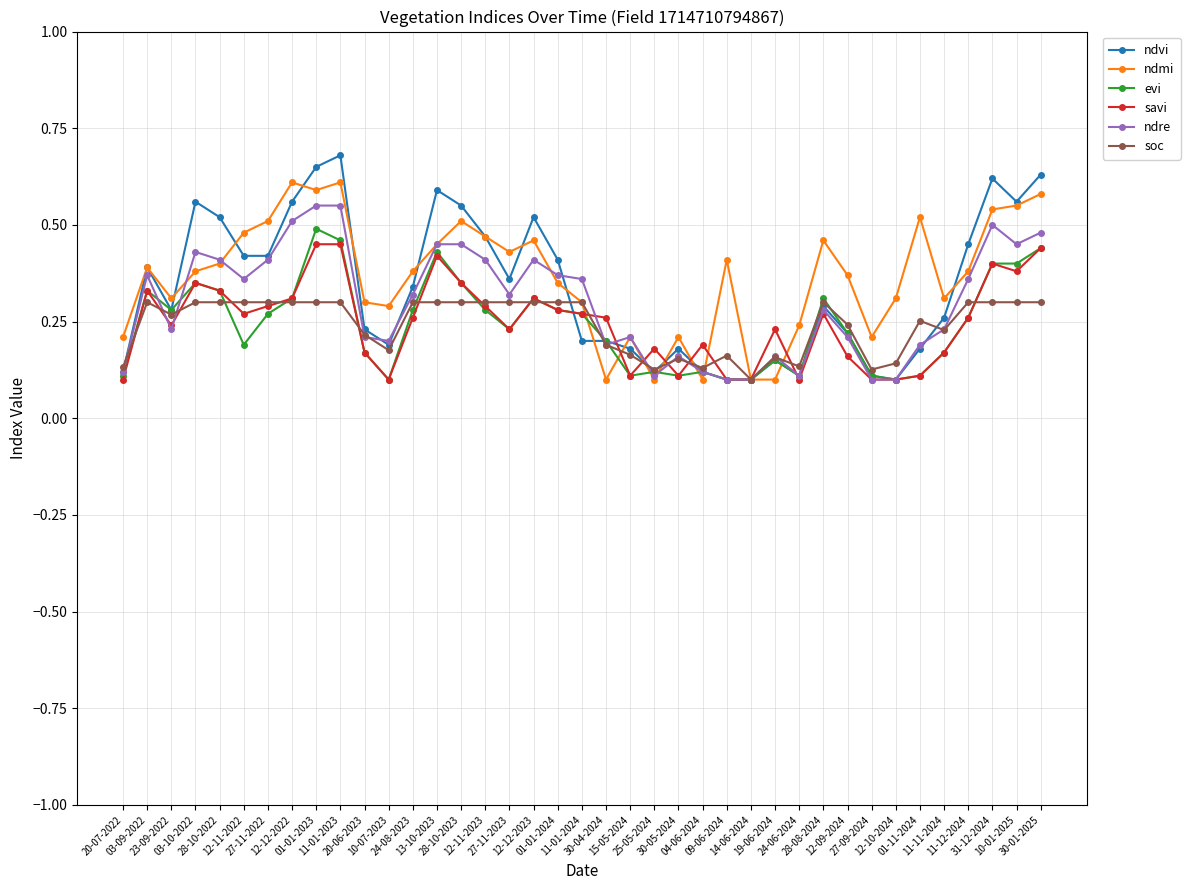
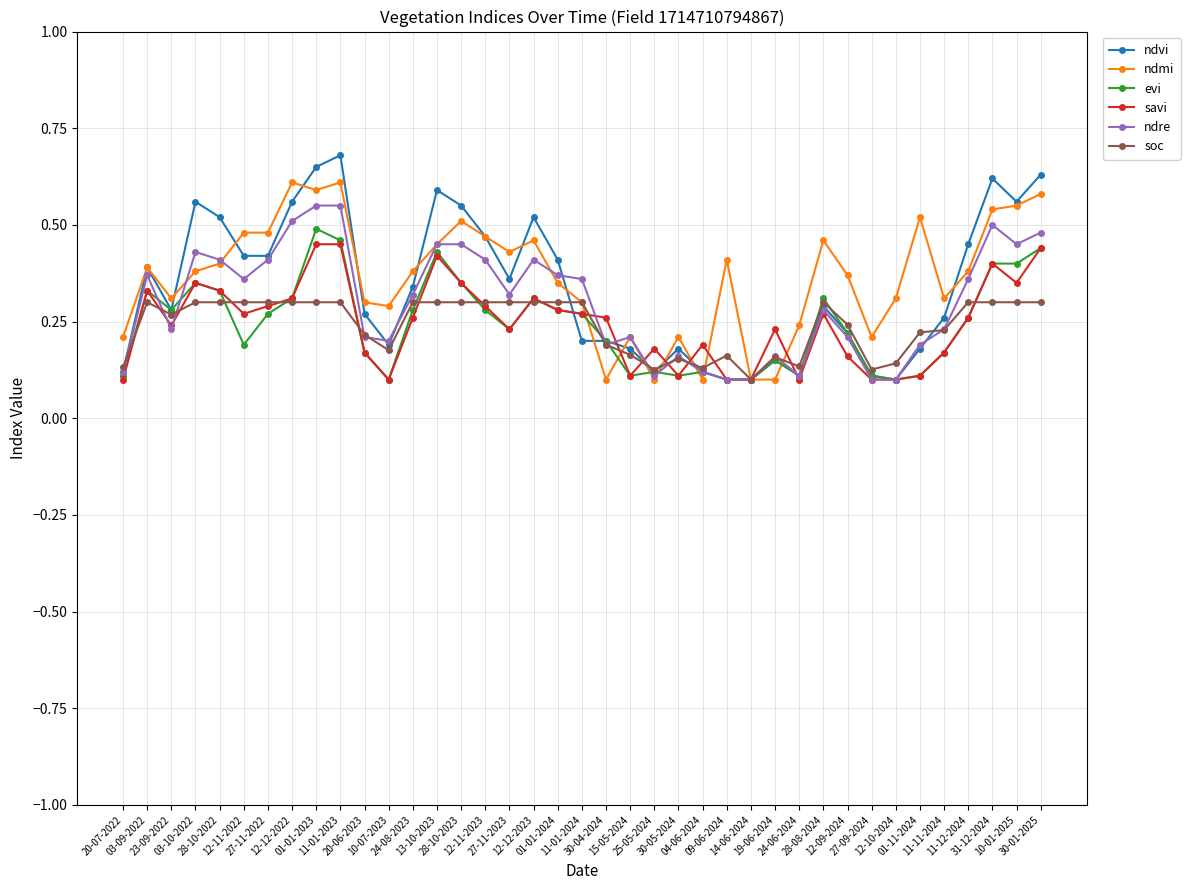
ndmi, 27-11-2022: 0.51 -> 0.48
ndvi, 20-06-2023: 0.23 -> 0.27
soc, 01-11-2024: 0.25 -> 0.22
savi, 10-01-2025: 0.38 -> 0.35
